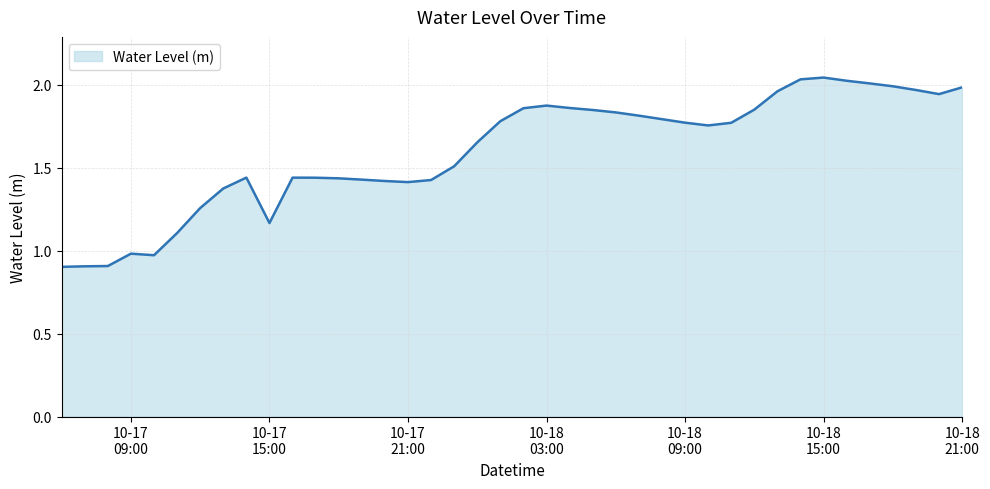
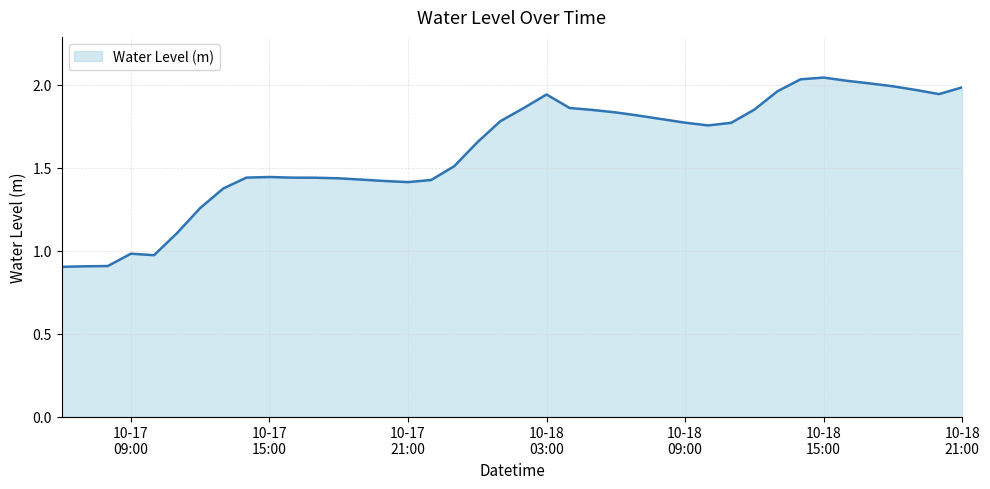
10-17 15:00: 1.17 -> 1.44
10-18 03:00: 1.87 -> 1.94
